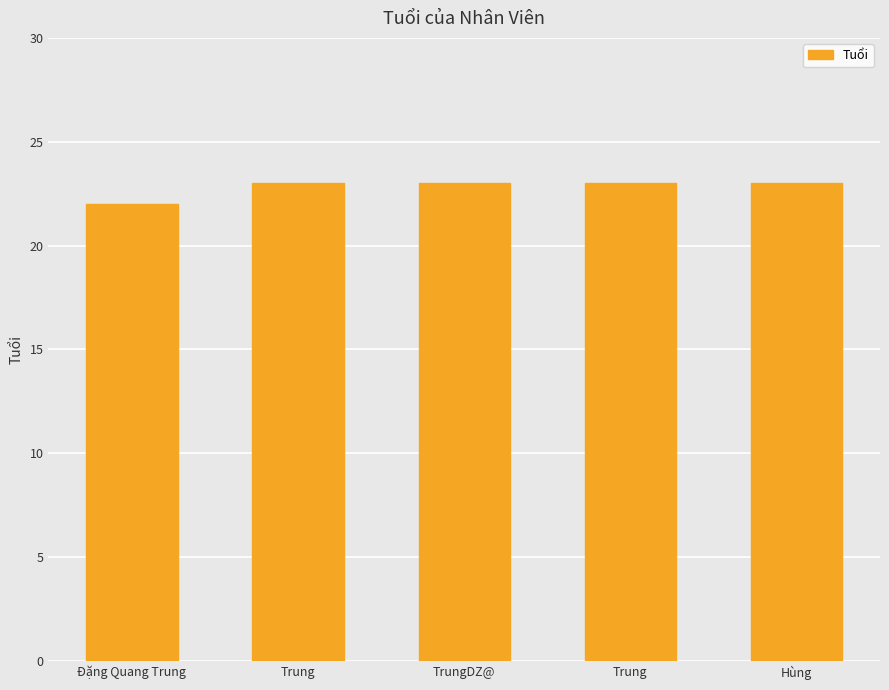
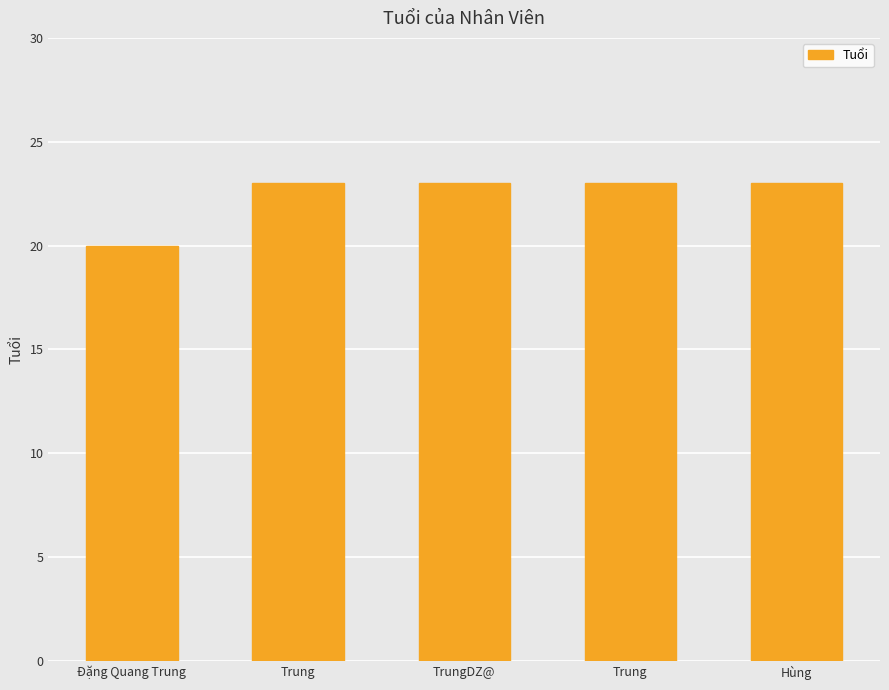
Đặng Quang Trung: 22 -> 20
